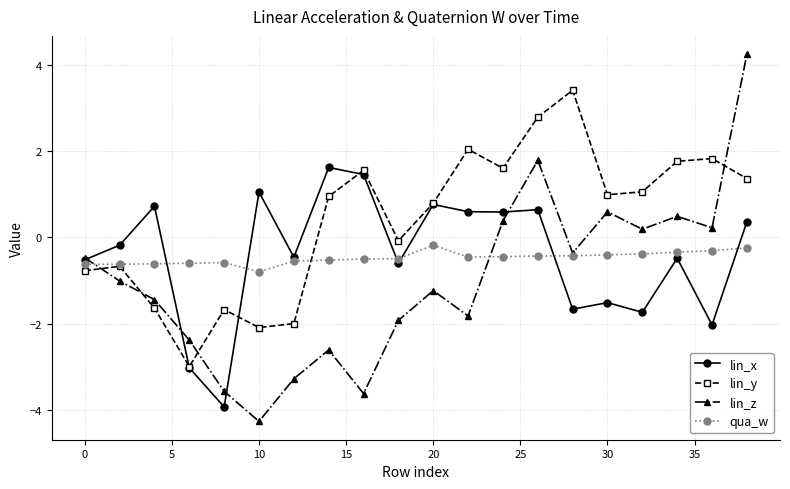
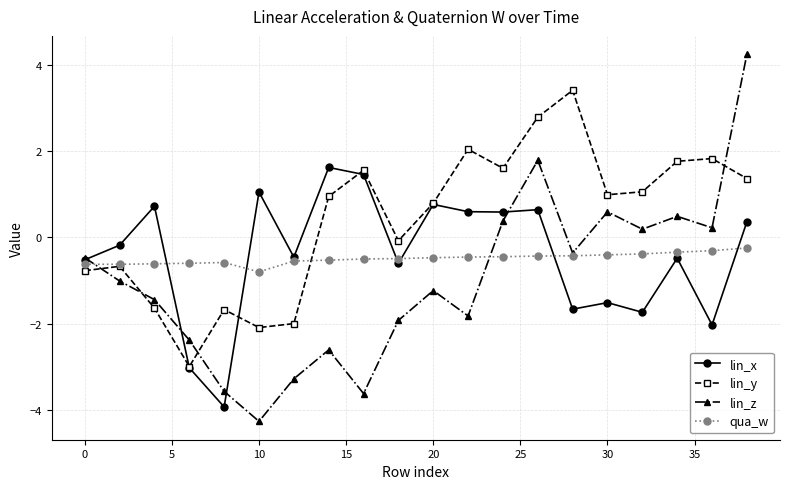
qua_w, 20: -0.2 -> -0.5
